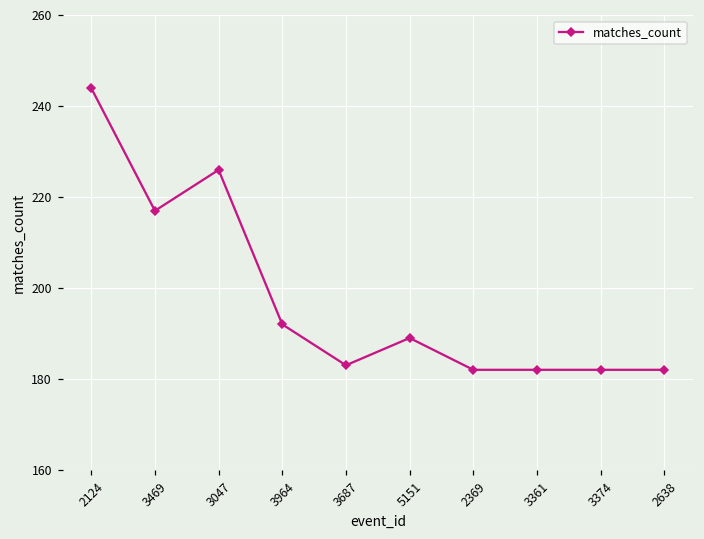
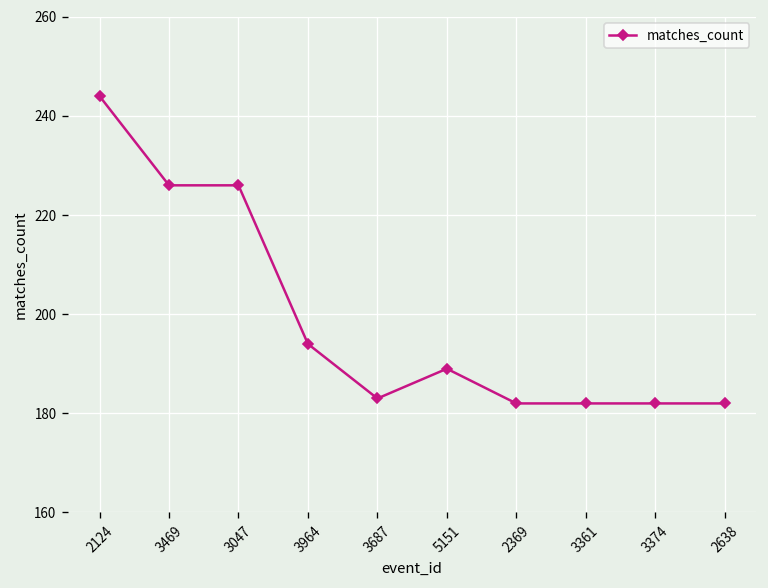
3469: 217 -> 226
3964: 192 -> 194
